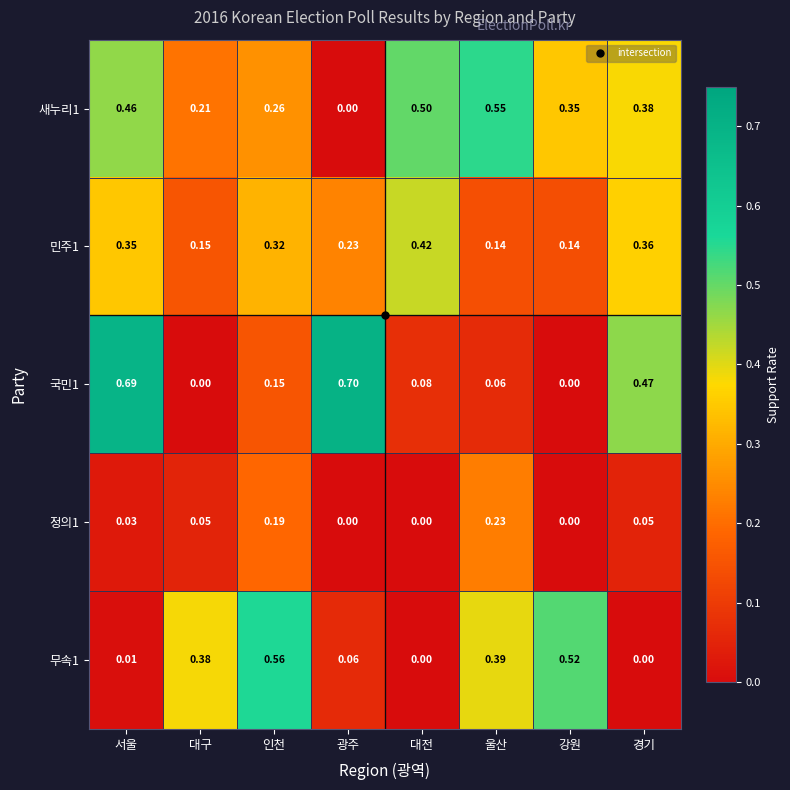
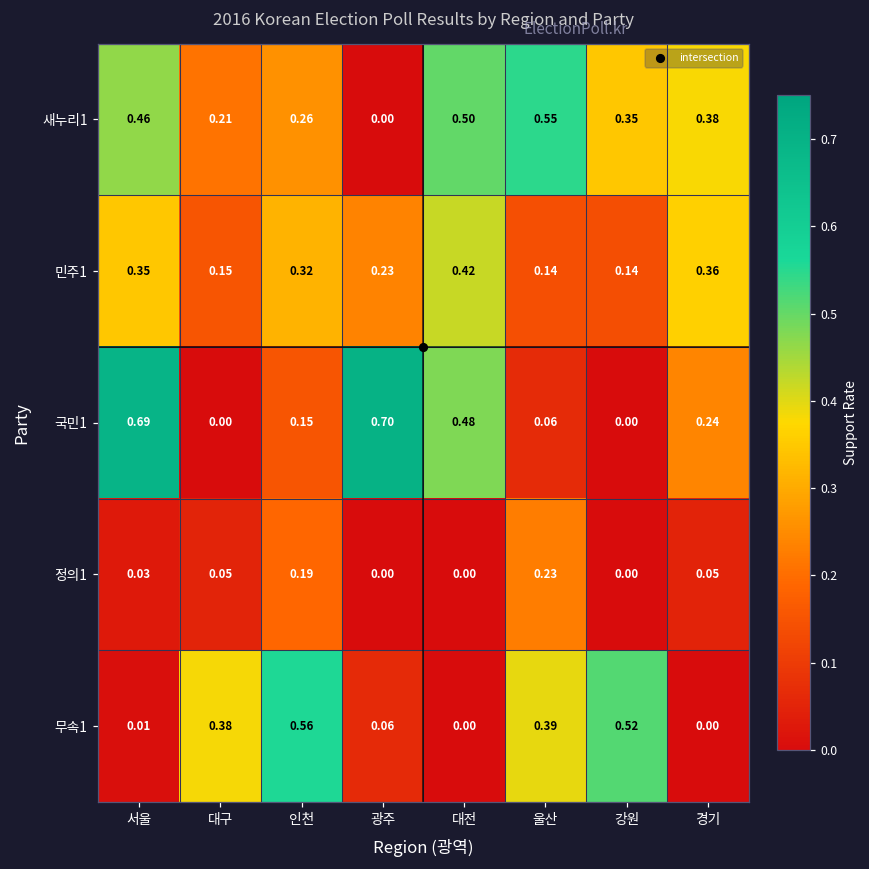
국민1, 대전: 0.08 -> 0.48
국민1, 경기: 0.47 -> 0.24
